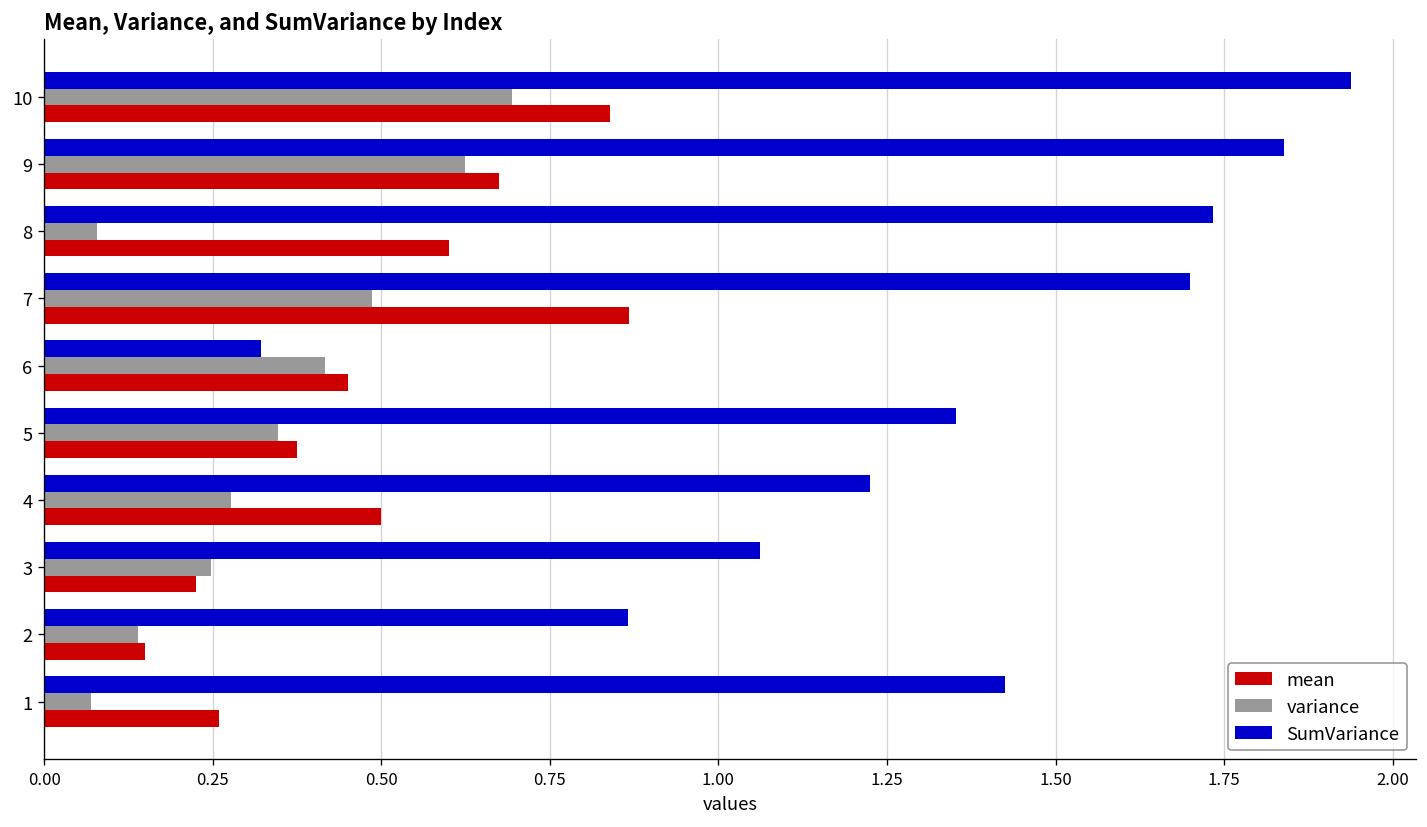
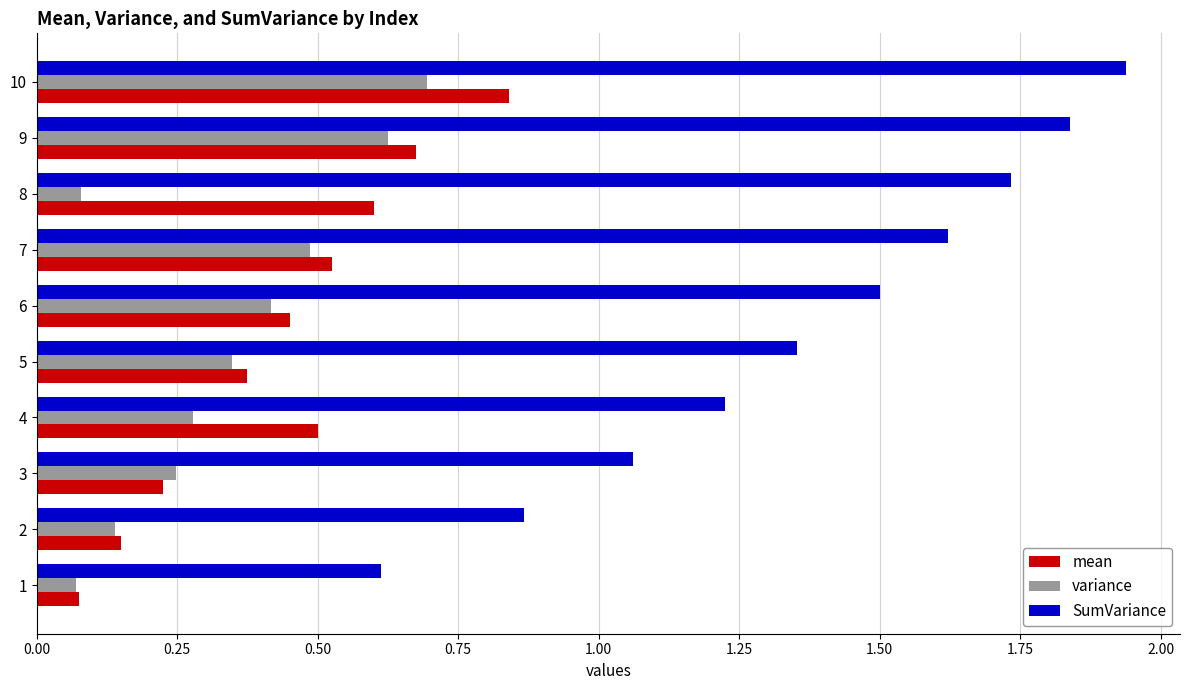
SumVariance, 7: 1.70 -> 1.62
mean, 7: 0.87 -> 0.53
SumVariance, 6: 0.32 -> 1.50
SumVariance, 1: 1.42 -> 0.61
mean, 1: 0.26 -> 0.08
